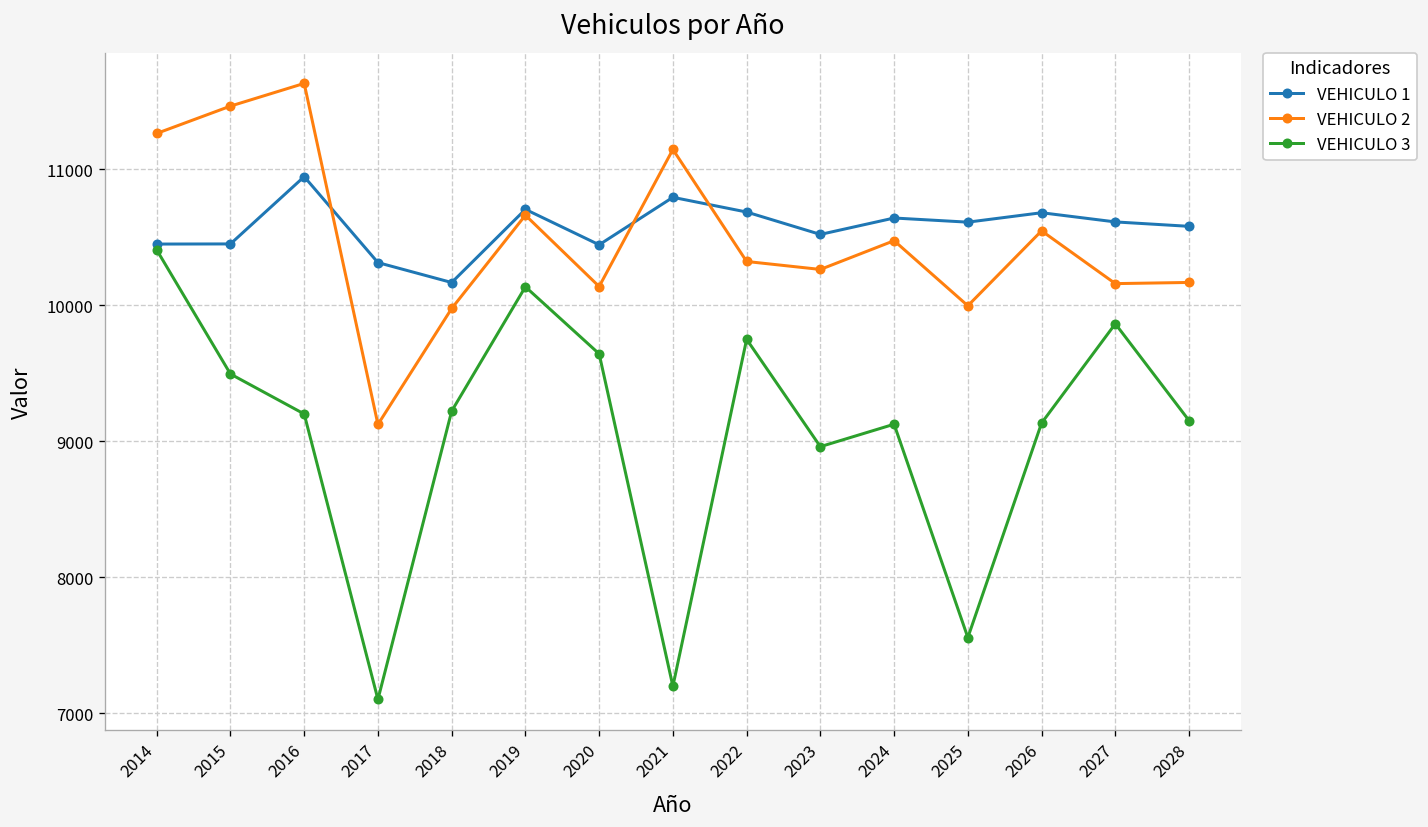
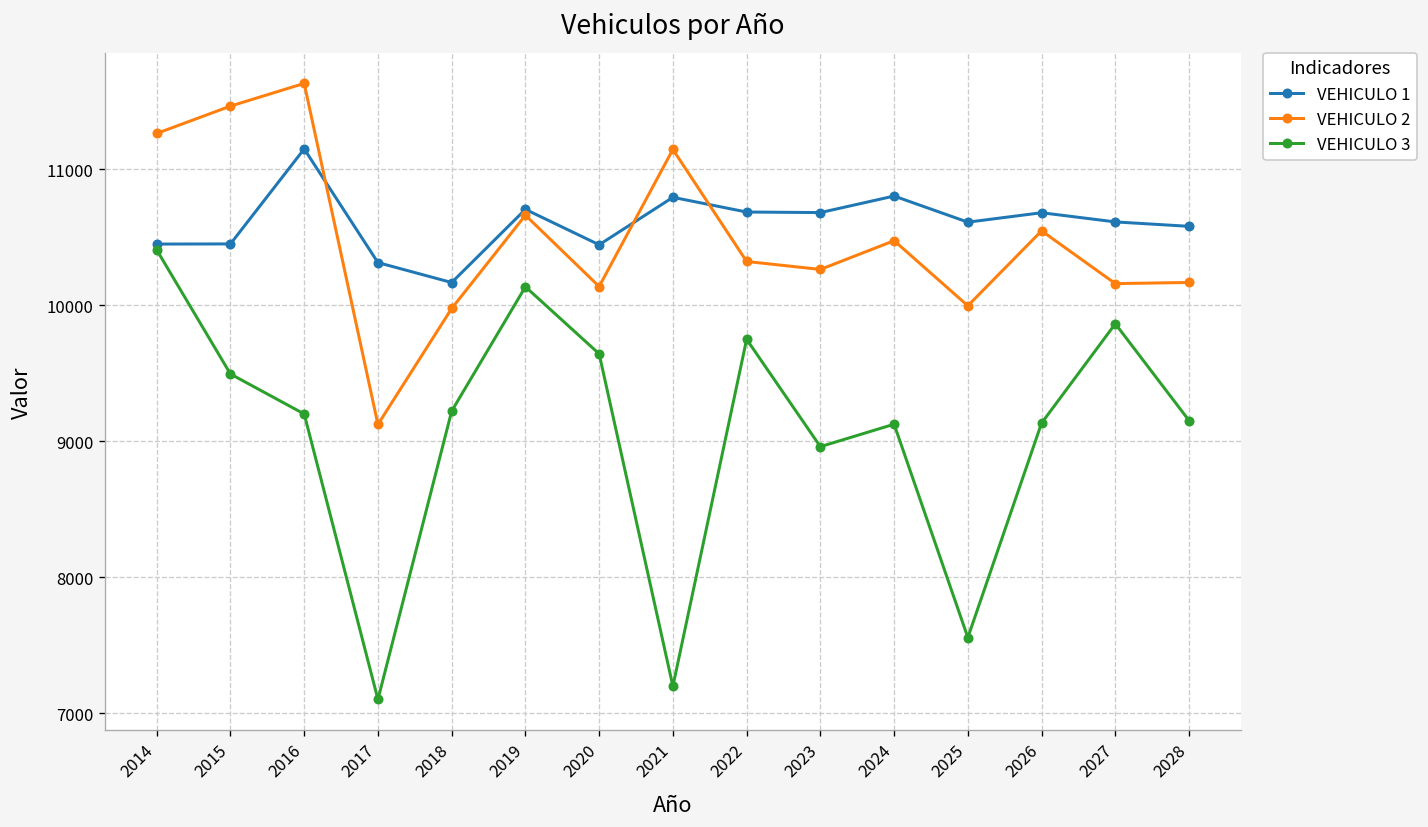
VEHICULO 1, 2016: 10950 -> 11150
VEHICULO 1, 2023: 10520 -> 10680
VEHICULO 1, 2024: 10640 -> 10800
